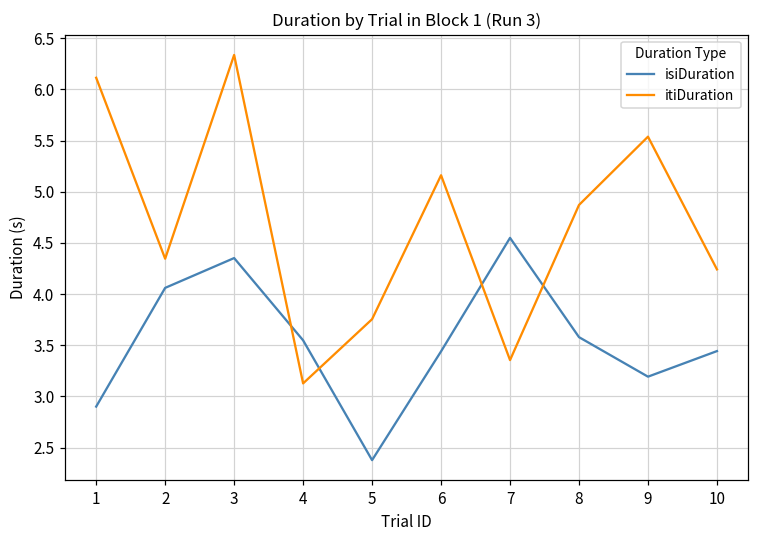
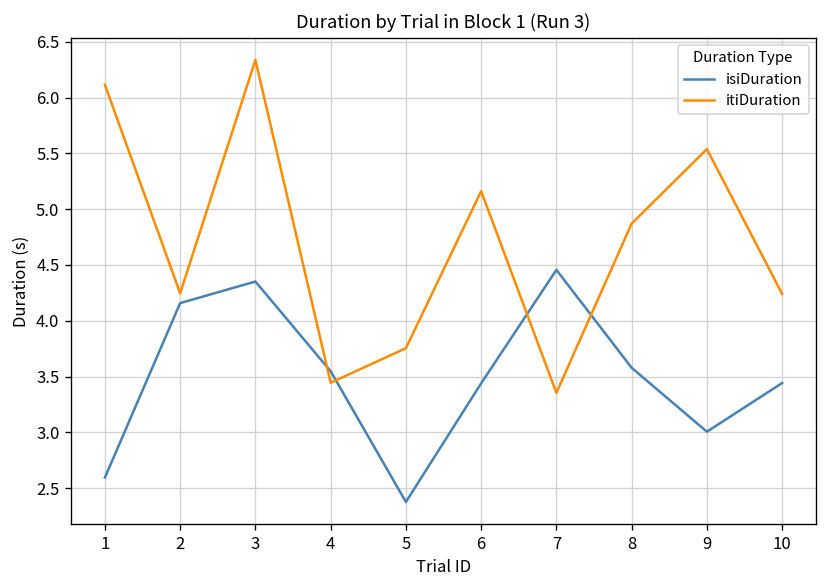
isiDuration, 1: 2.9 -> 2.6
isiDuration, 2: 4.1 -> 4.2
itiDuration, 2: 4.3 -> 4.2
itiDuration, 4: 3.1 -> 3.4
isiDuration, 7: 4.55 -> 4.46
isiDuration, 9: 3.2 -> 3.0
